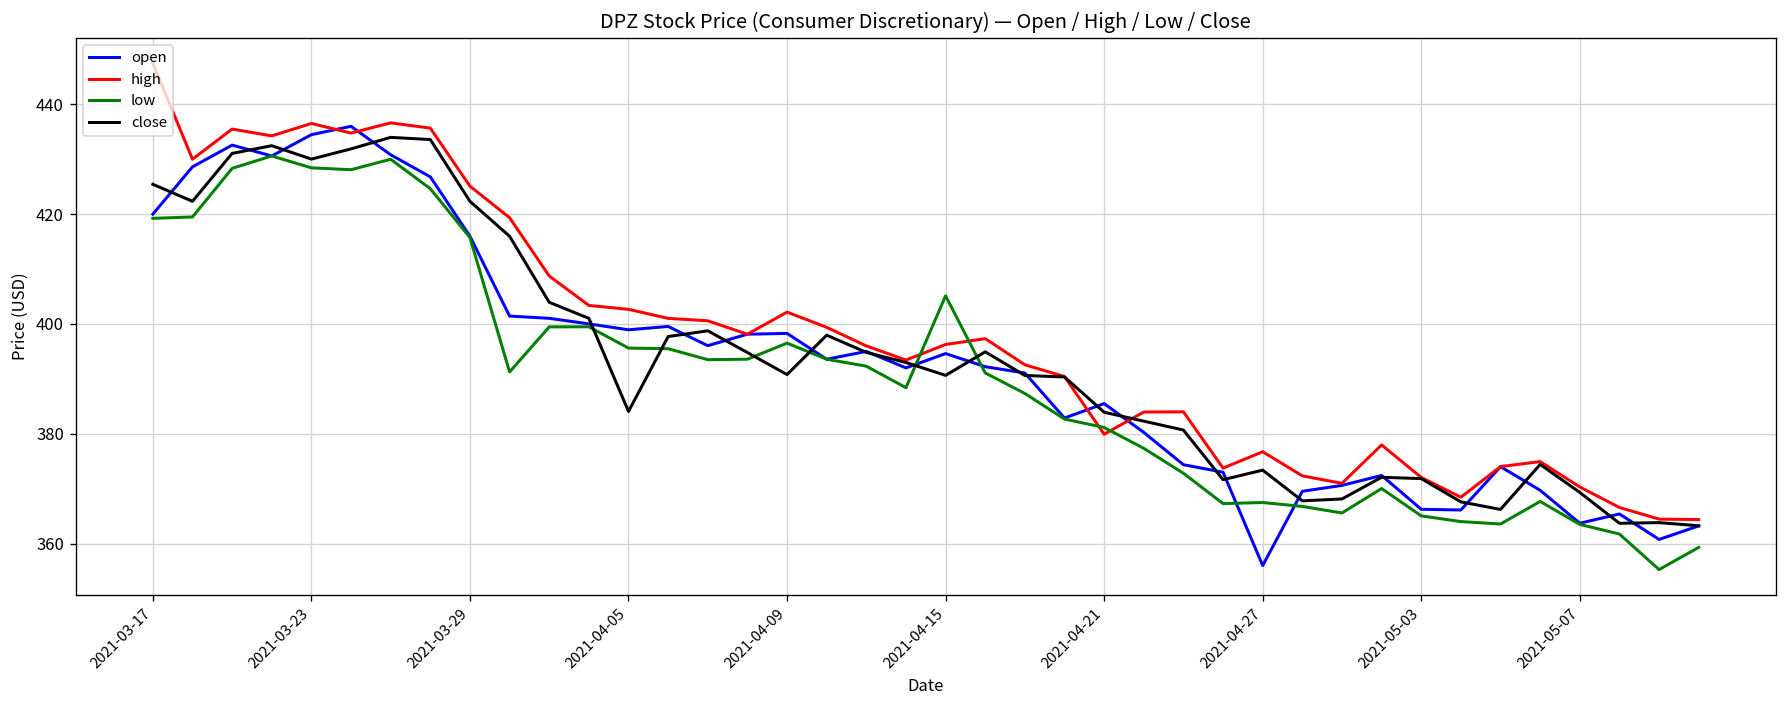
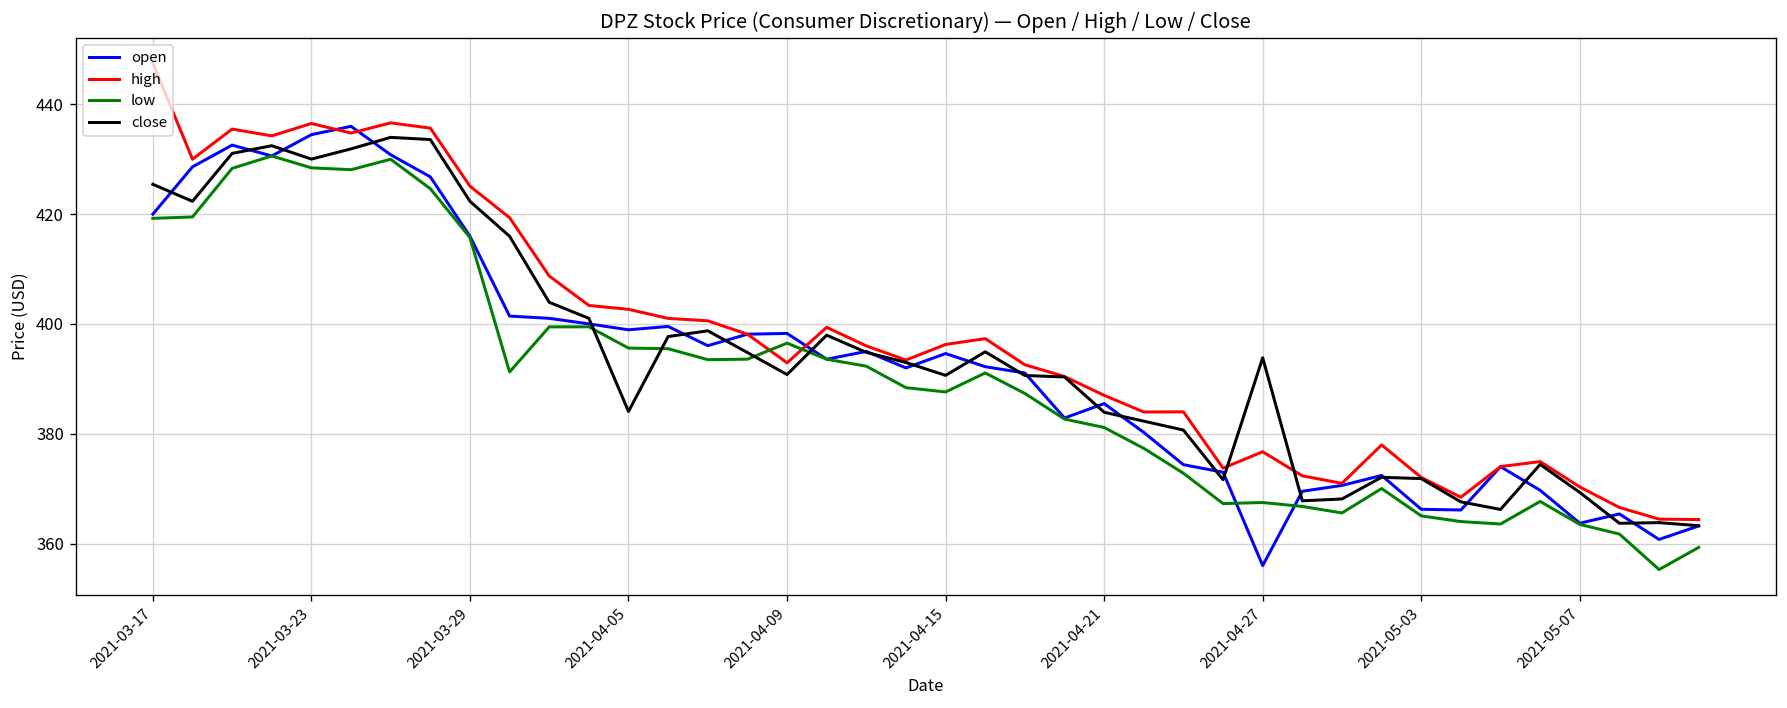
high, 2021-04-09: 402 -> 393
low, 2021-04-15: 405 -> 388
high, 2021-04-21: 380 -> 387
close, 2021-04-27: 373 -> 394
